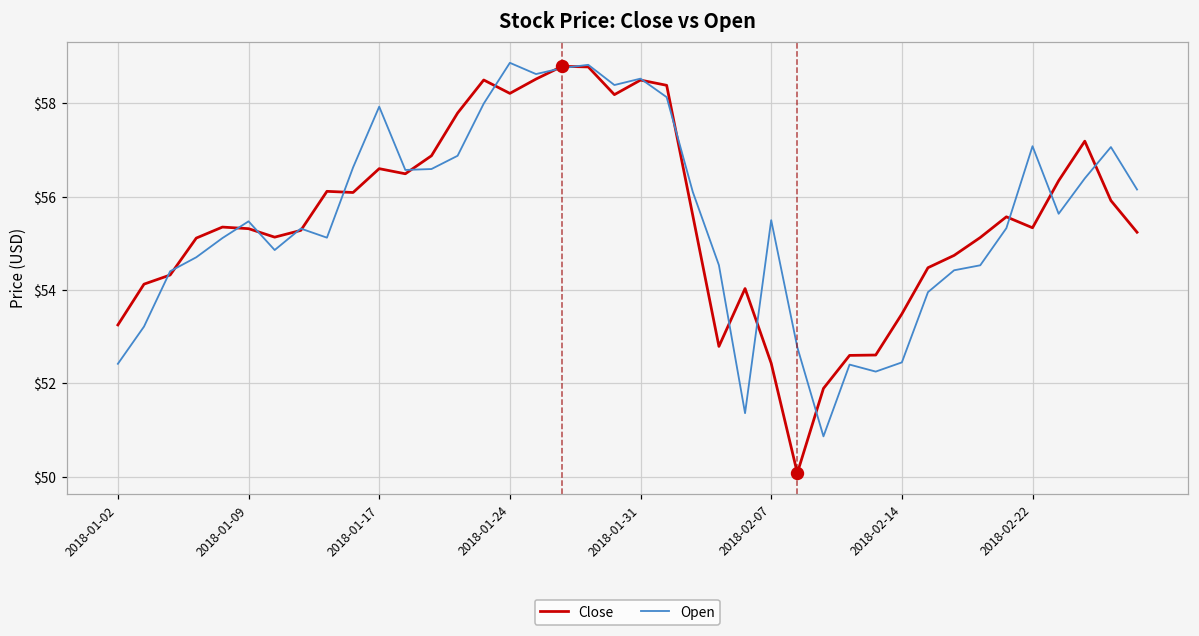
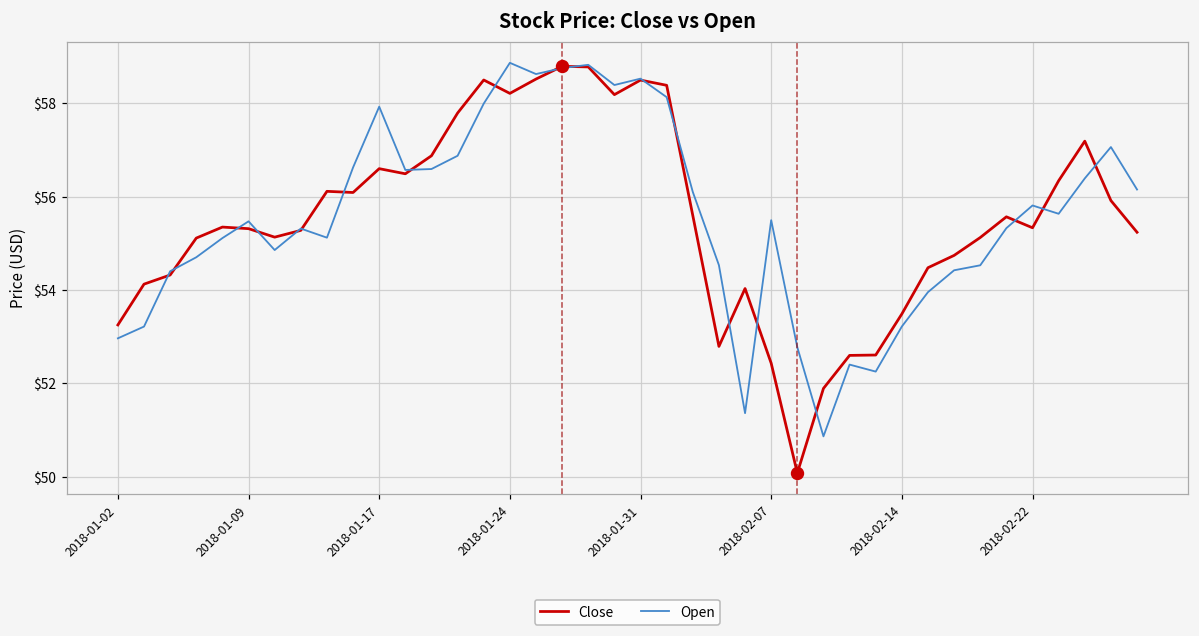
Open, 2018-01-02: $52.4 -> $53.0
Open, 2018-02-14: $52.4 -> $53.2
Open, 2018-02-22: $57.1 -> $55.8
